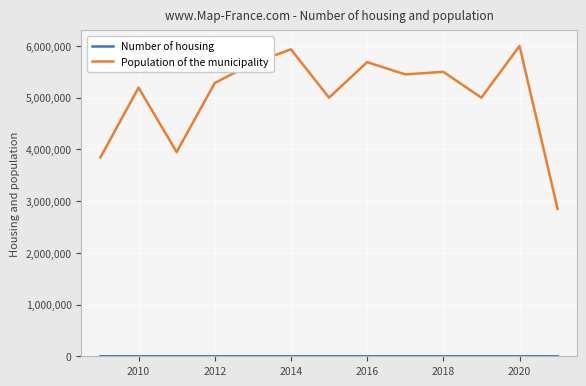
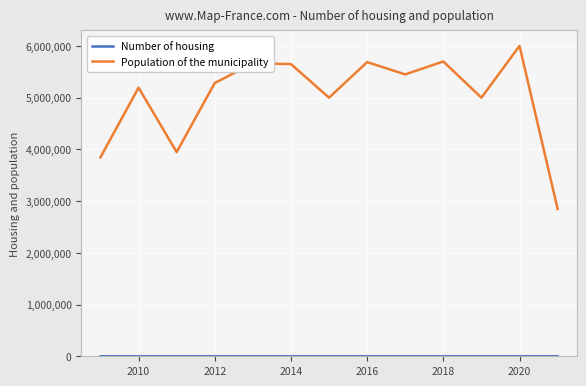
Population of the municipality, 2014: 5,900,000 -> 5,700,000
Population of the municipality, 2018: 5,500,000 -> 5,700,000
